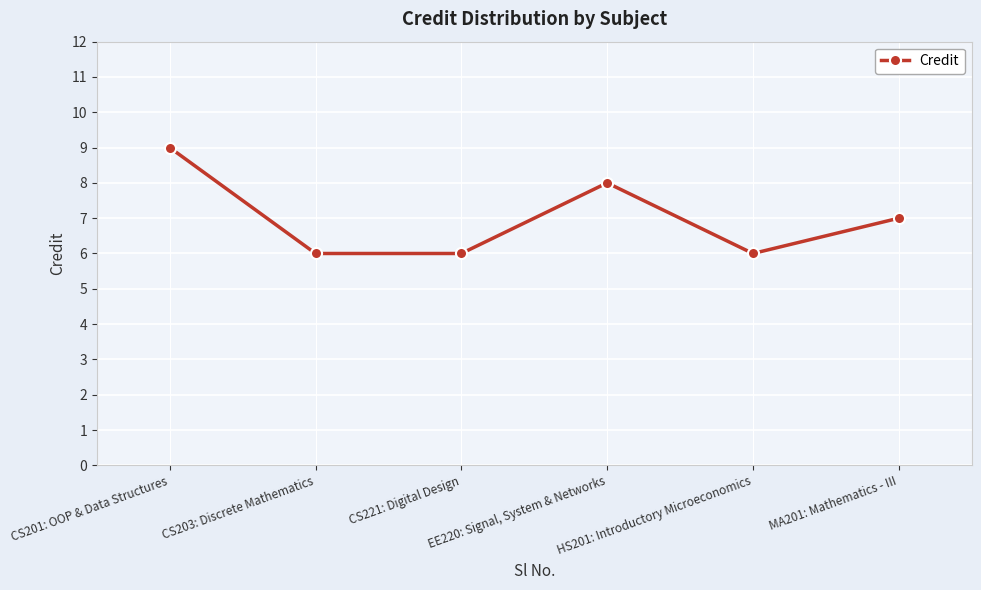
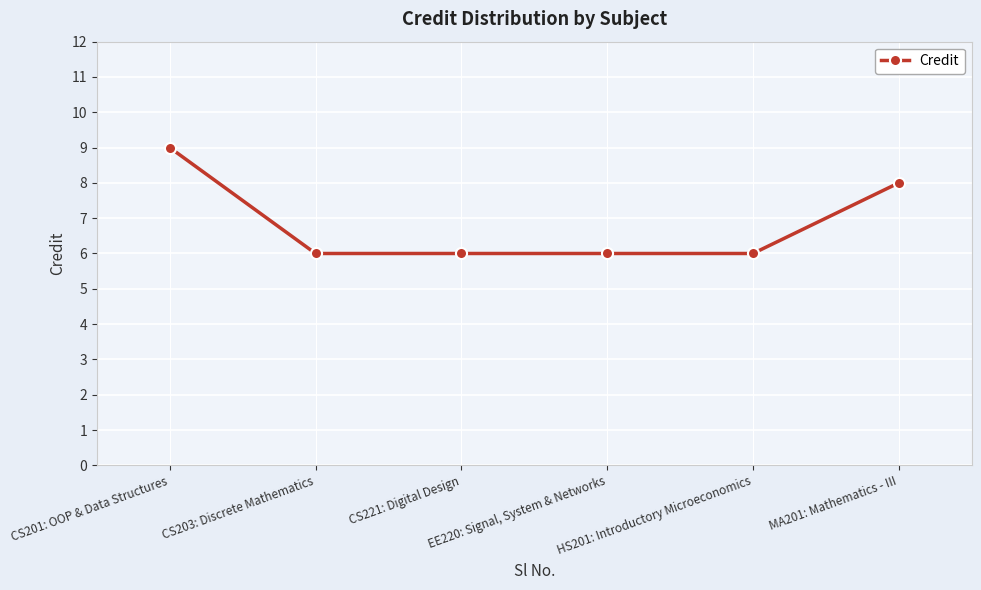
EE220: Signal, System & Networks: 8 -> 6
MA201: Mathematics - III: 7 -> 8
